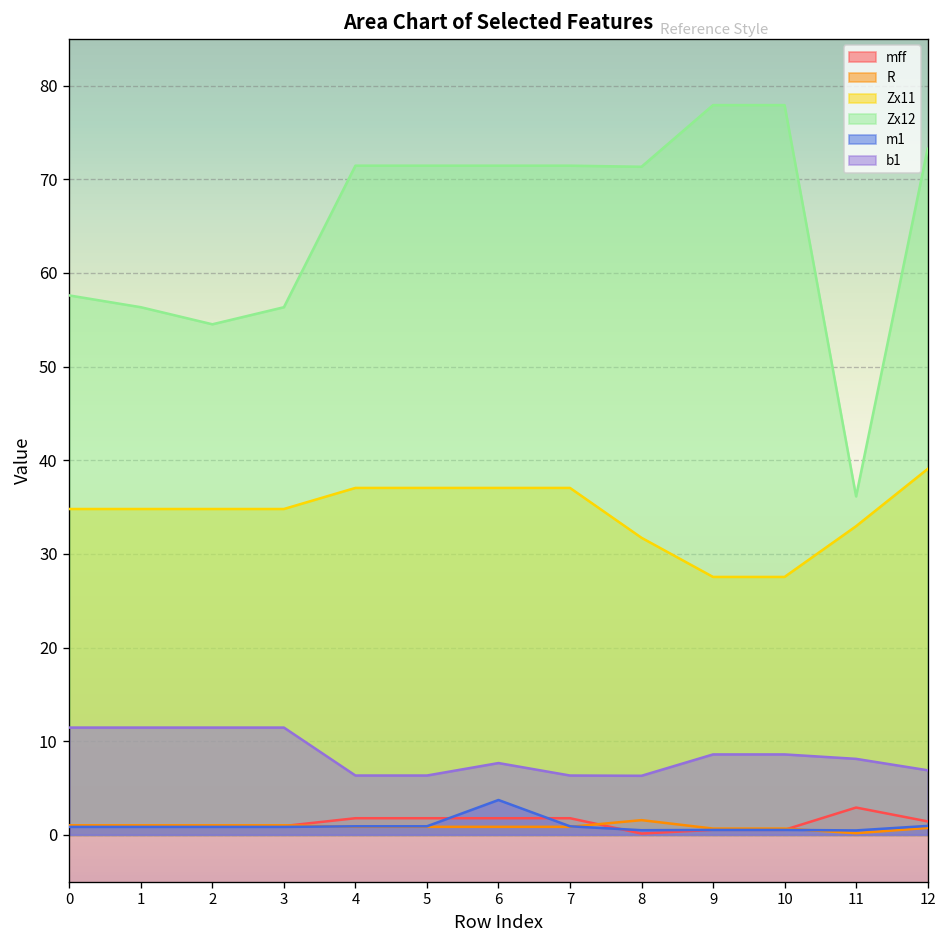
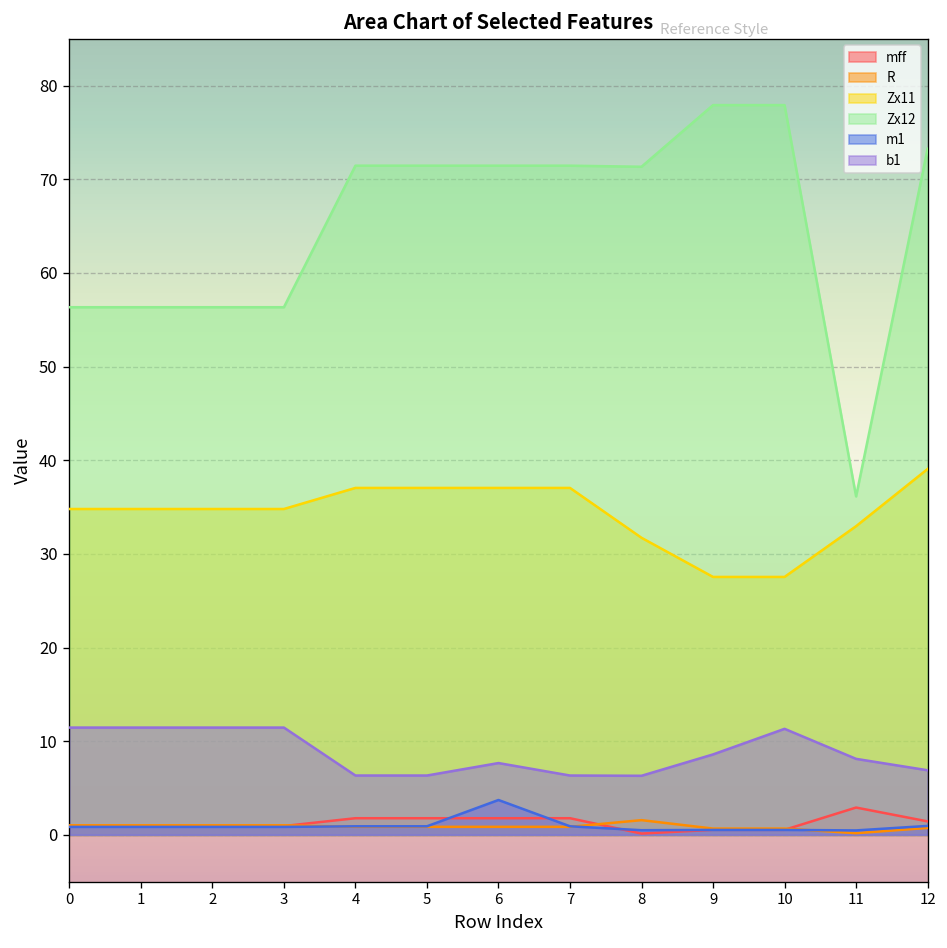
Zx12, 0: 58 -> 56
Zx12, 2: 55 -> 56
b1, 10: 9 -> 11
